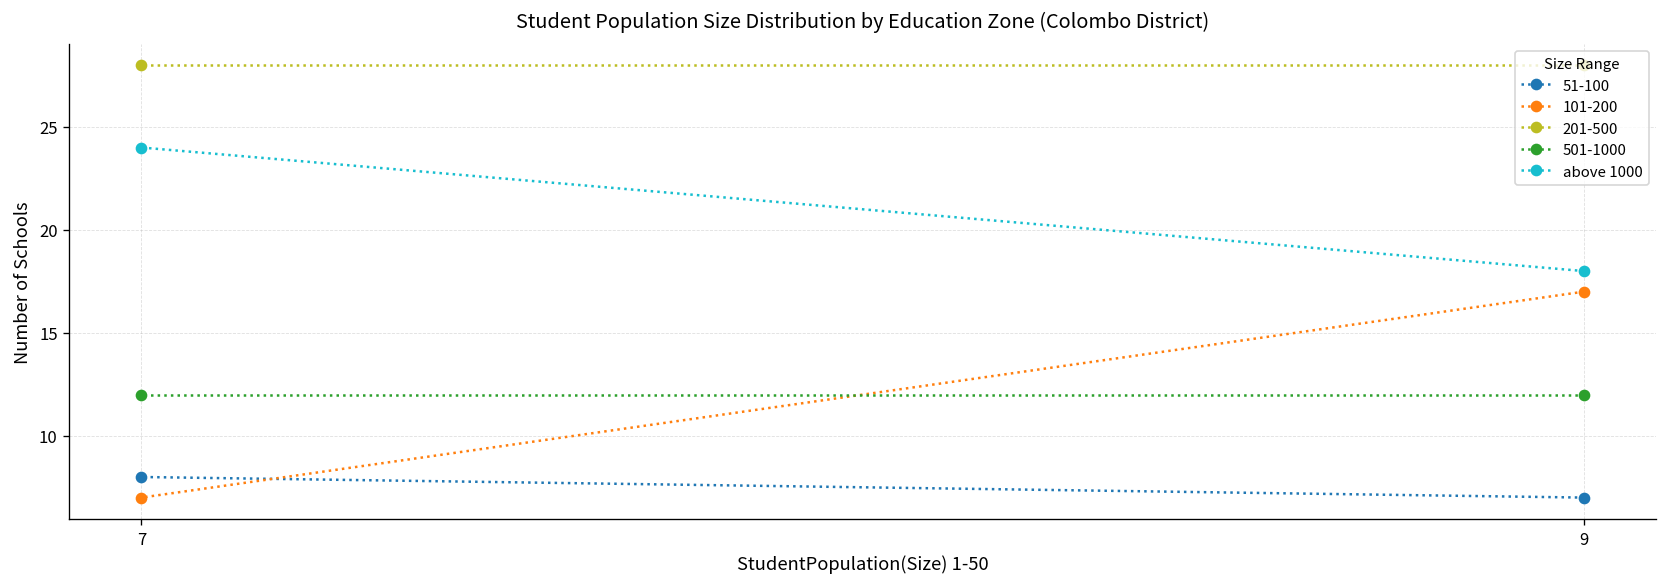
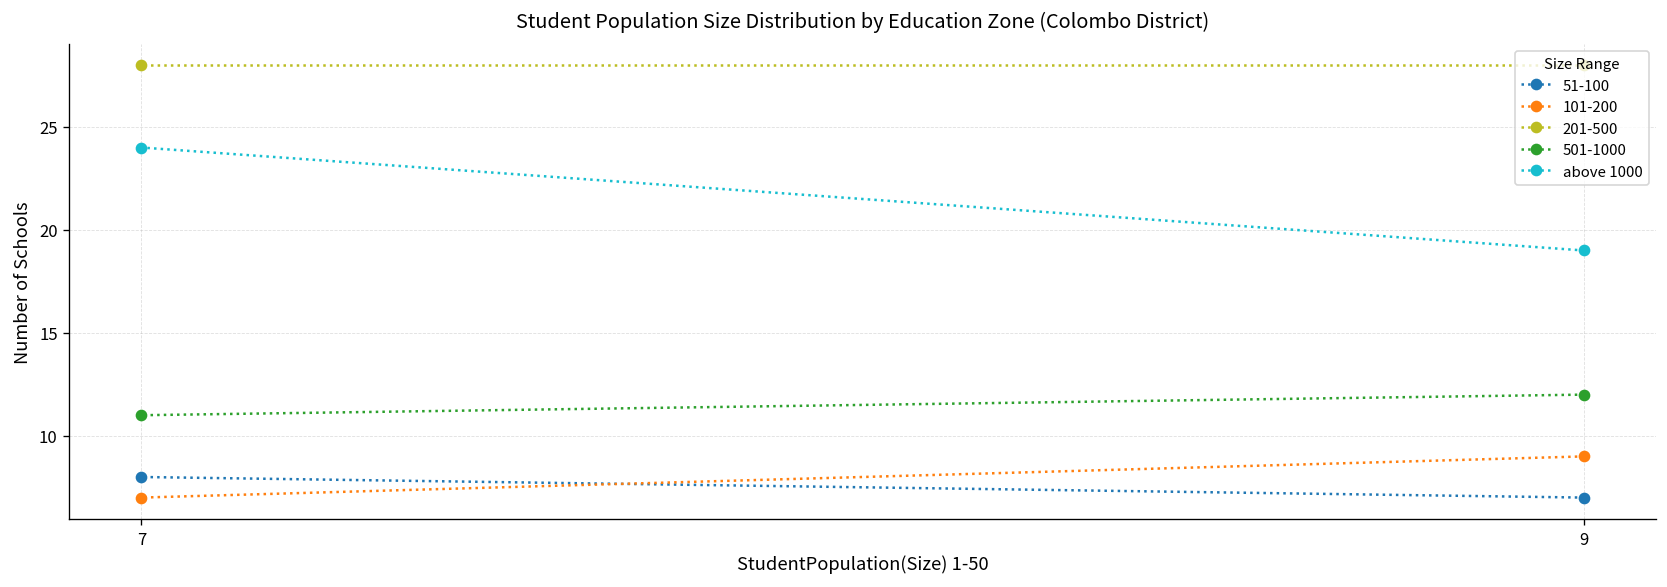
501-1000, 7: 12 -> 11
101-200, 9: 17 -> 9
above 1000, 9: 18 -> 19
